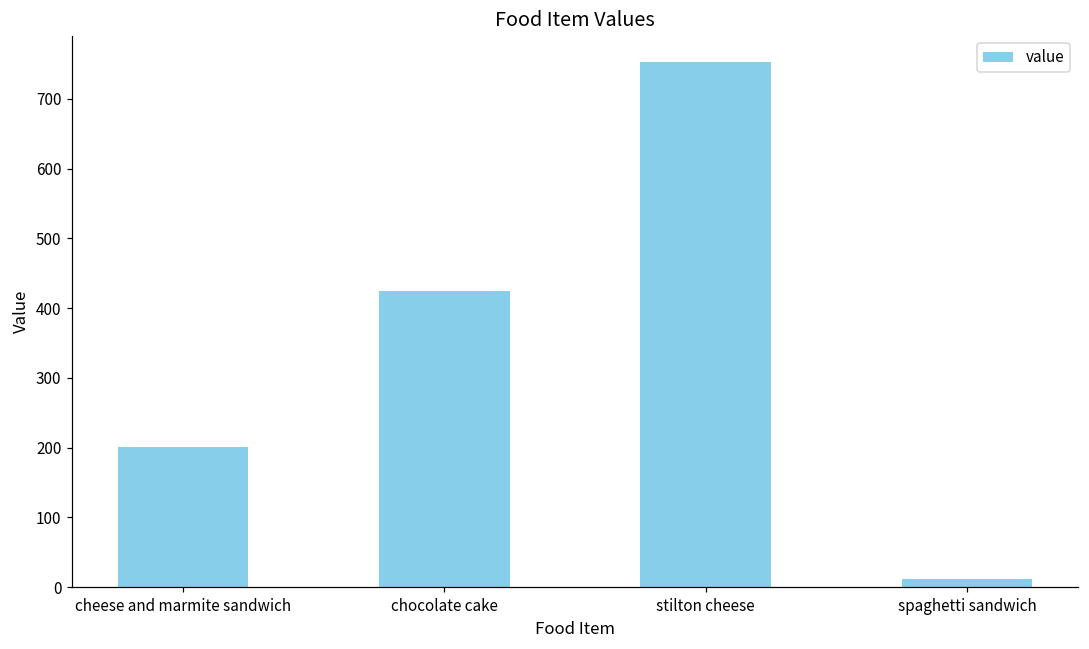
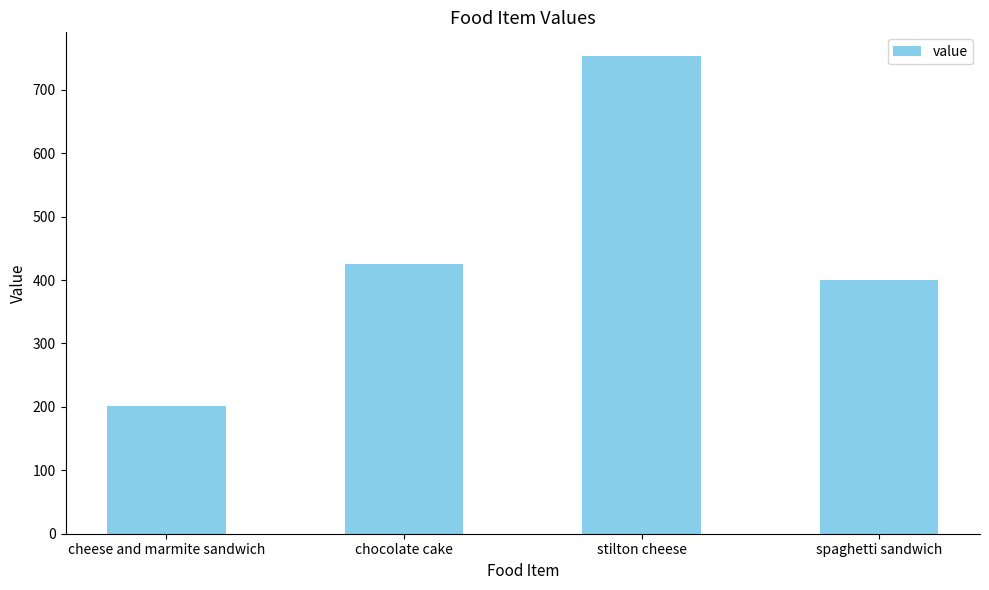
spaghetti sandwich: 10 -> 400
